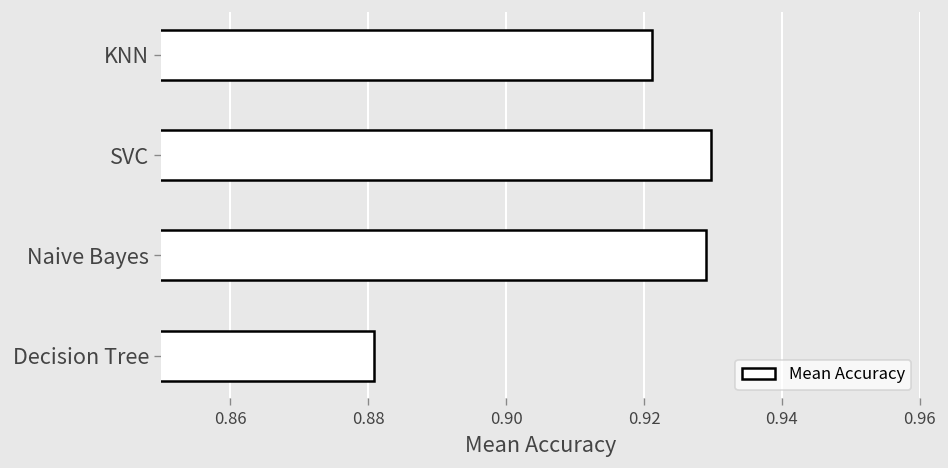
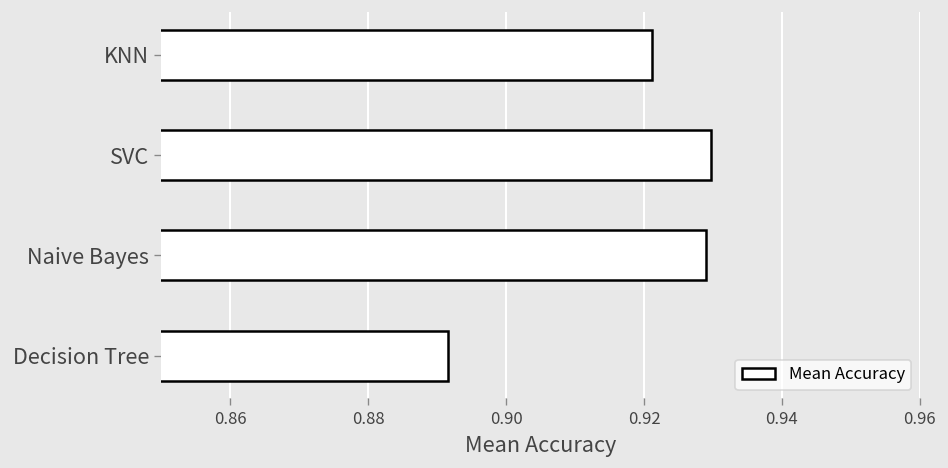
Decision Tree: 0.881 -> 0.892
